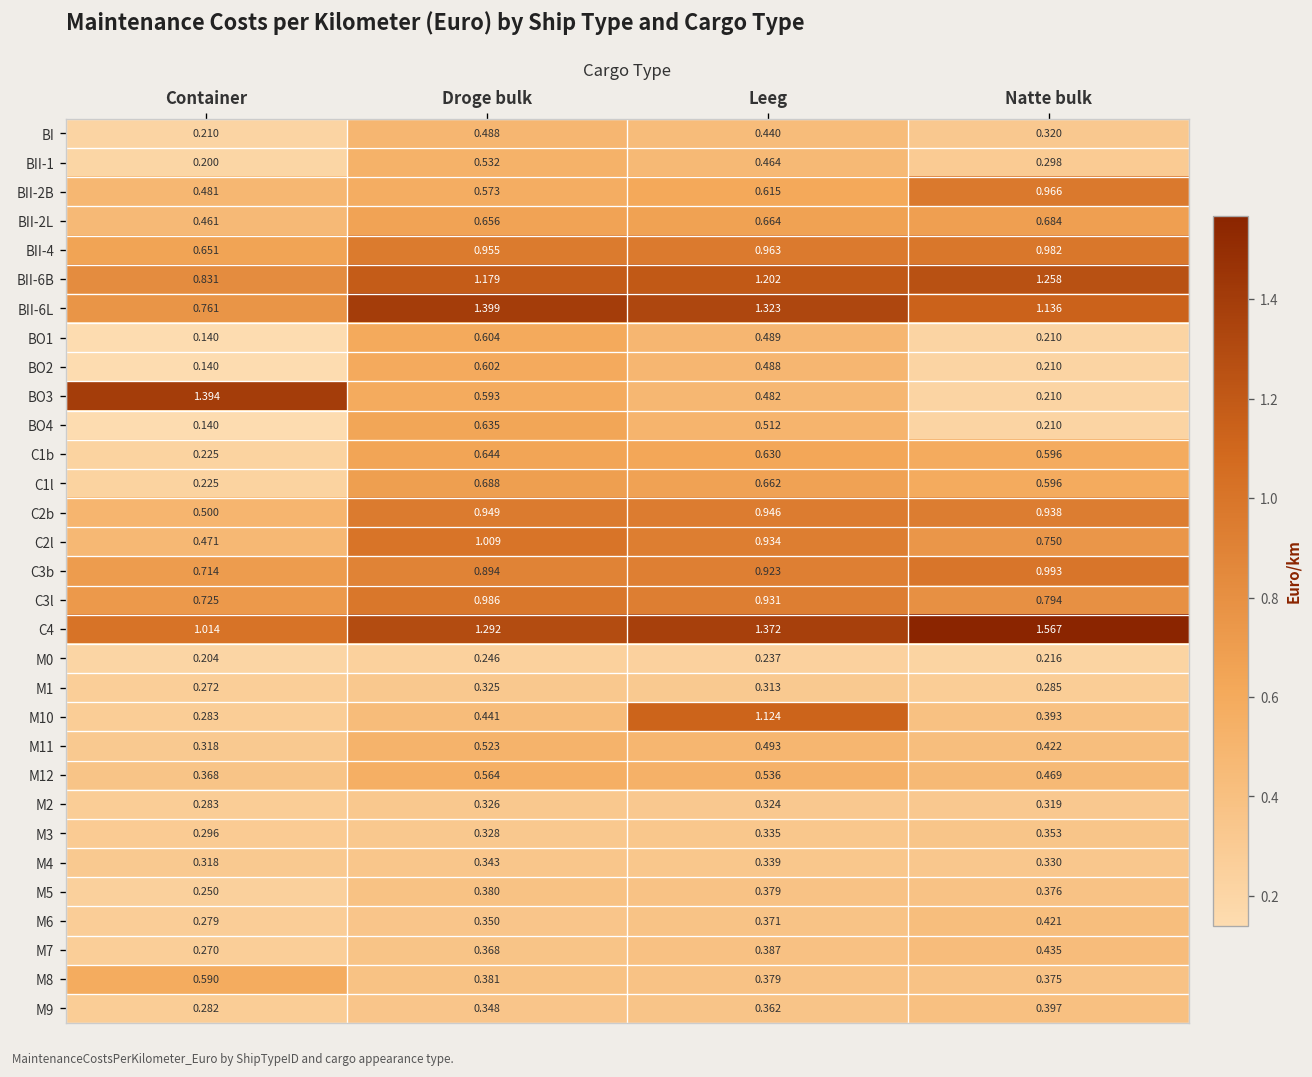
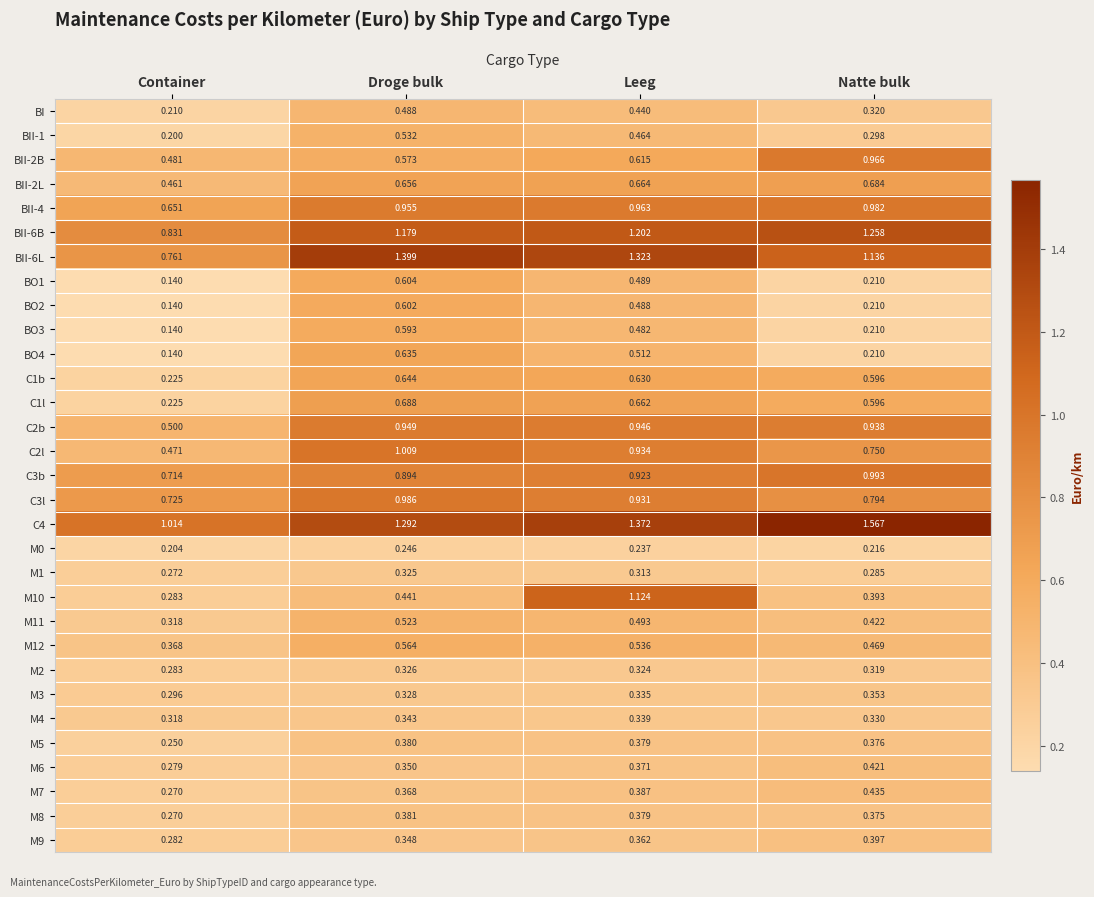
BO3, Container: 1.394 -> 0.140
M8, Container: 0.590 -> 0.270
